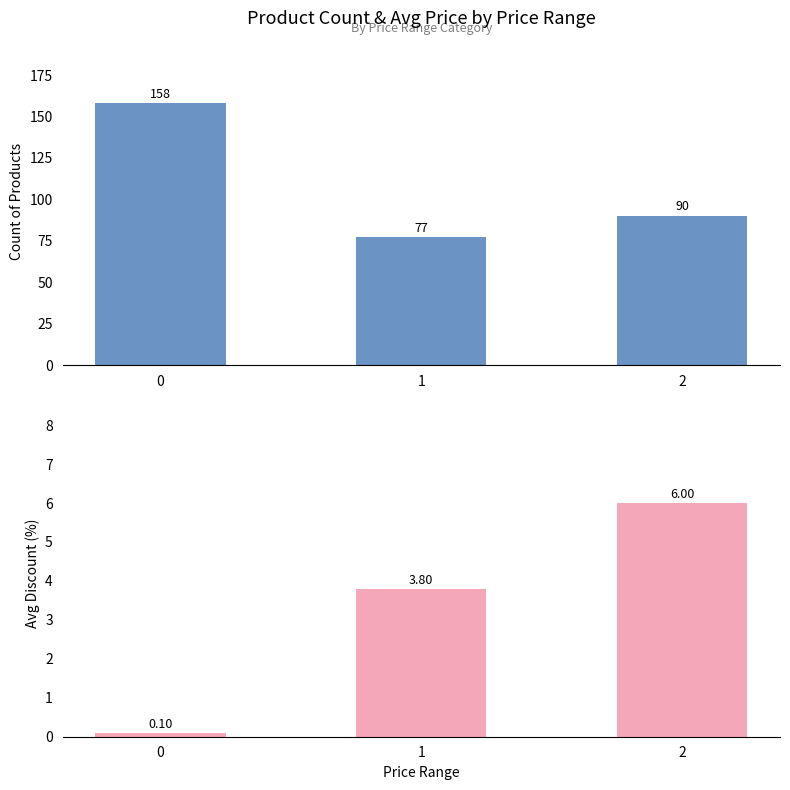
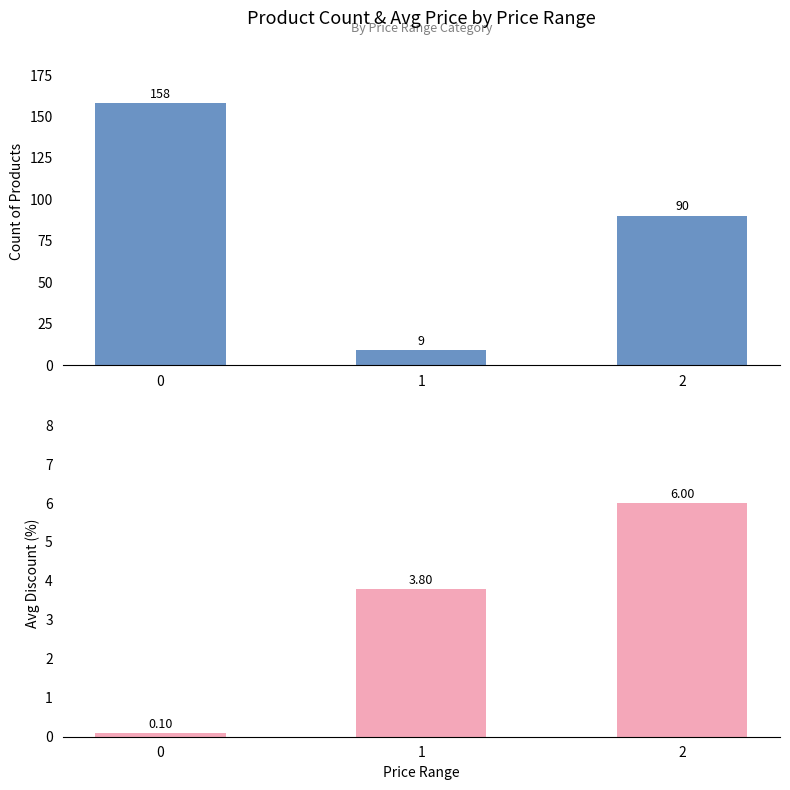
Product Count & Avg Price by Price Range, 1: 77 -> 9
